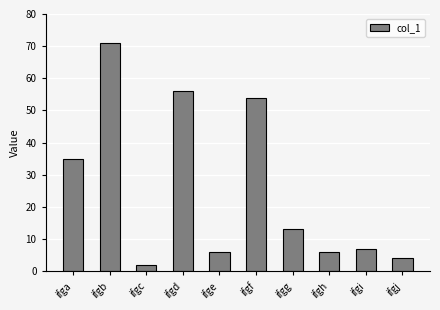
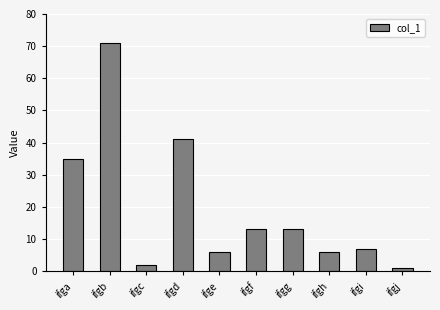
ifgd: 56 -> 41
ifgf: 54 -> 13
ifgj: 4 -> 1
